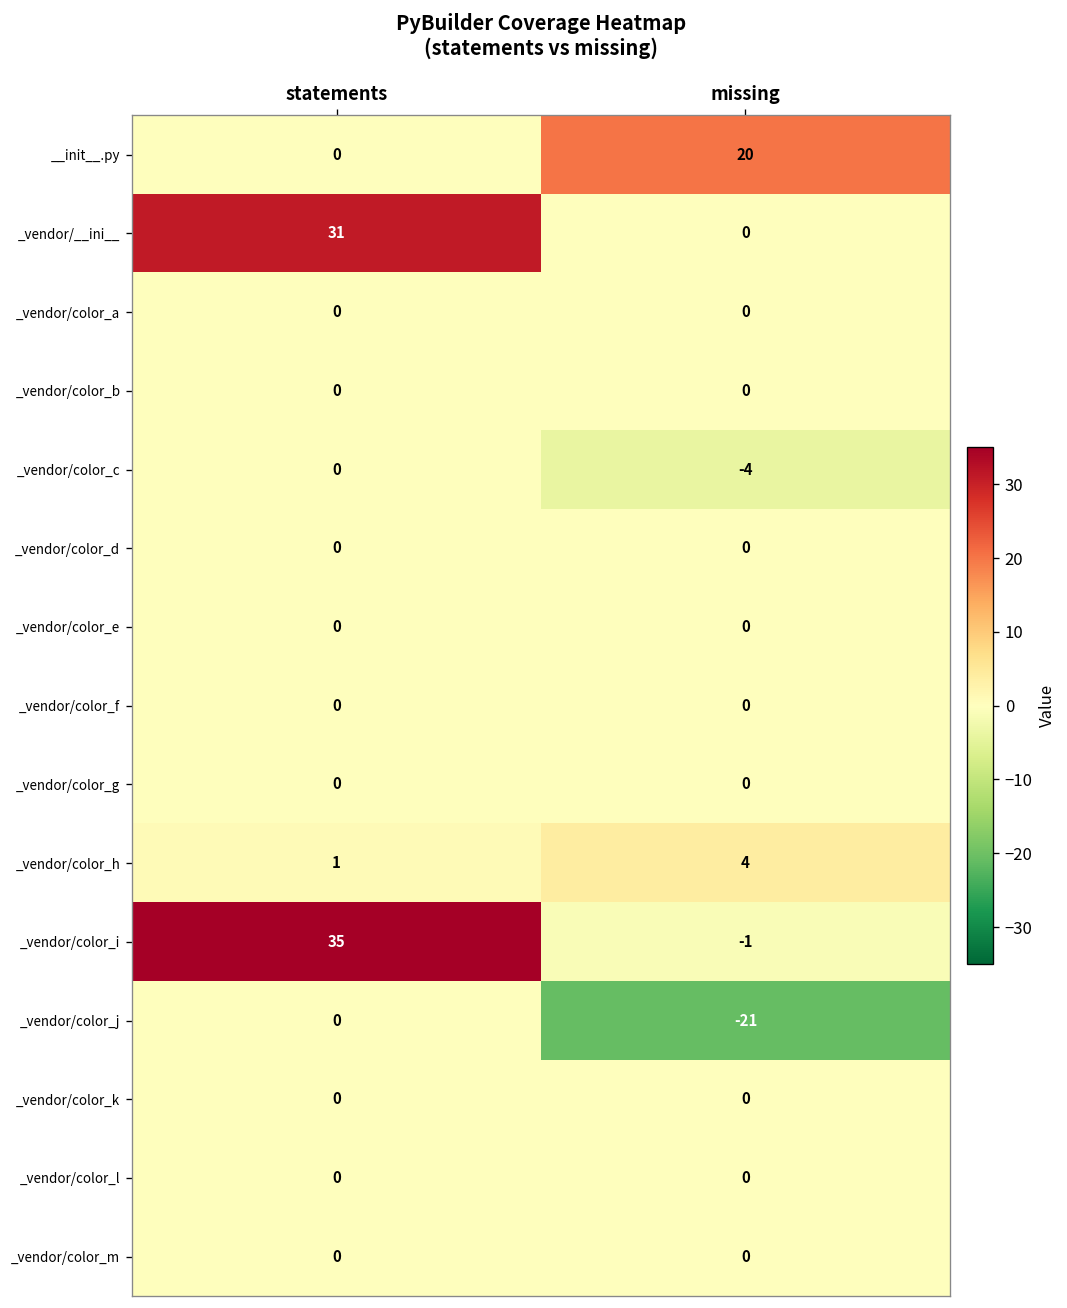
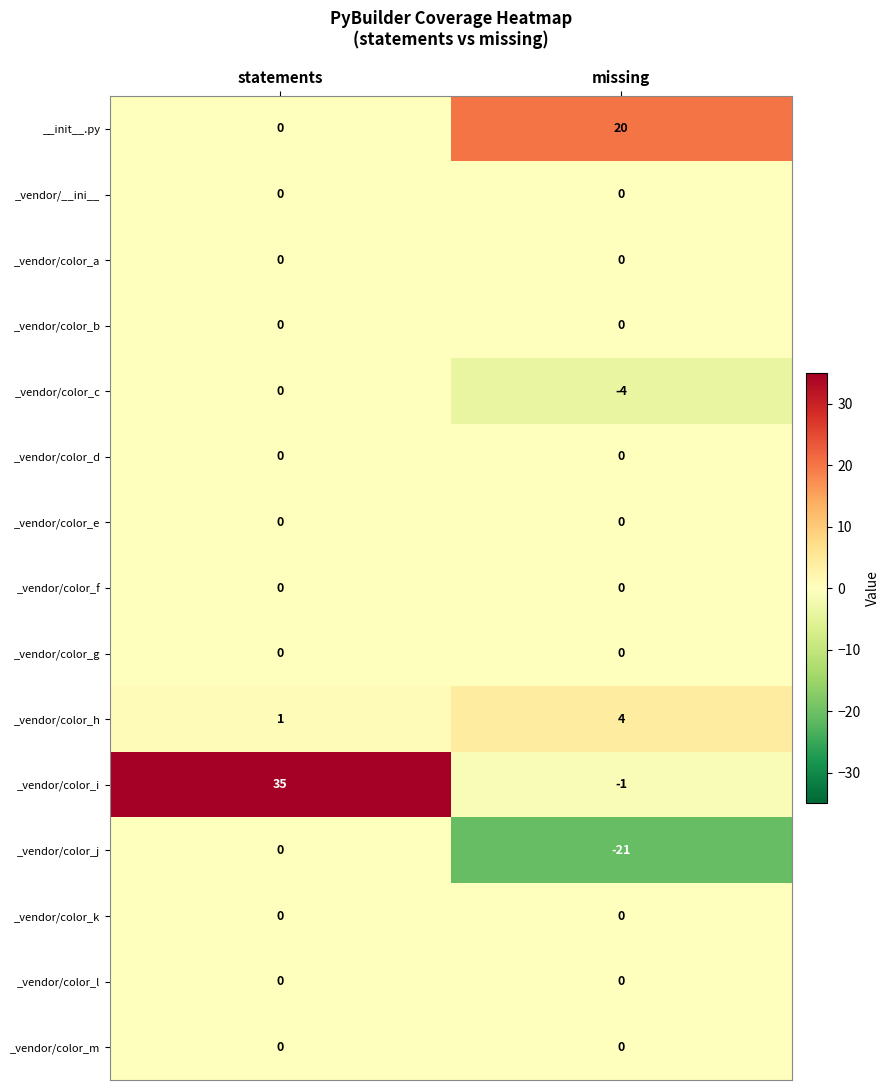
_vendor/__ini__, statements: 31 -> 0
